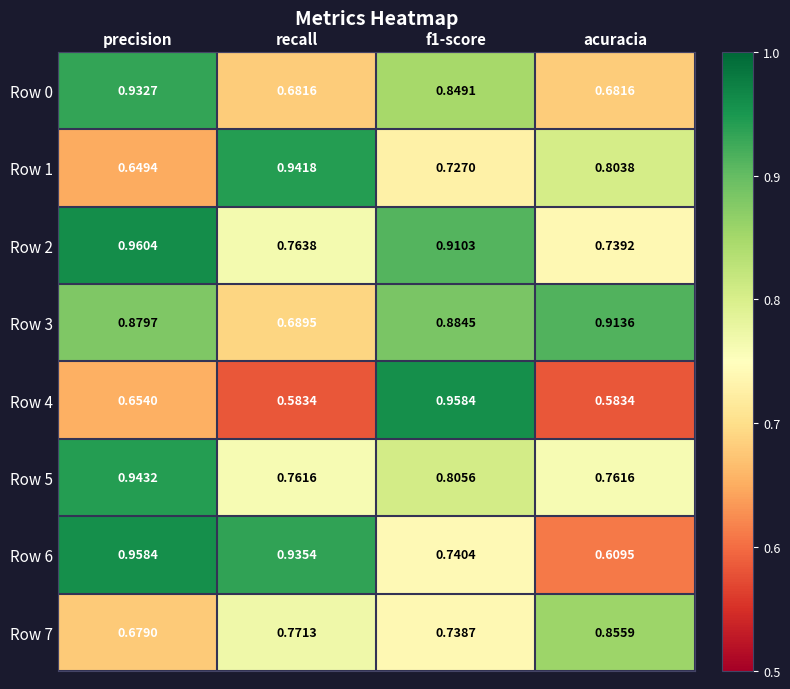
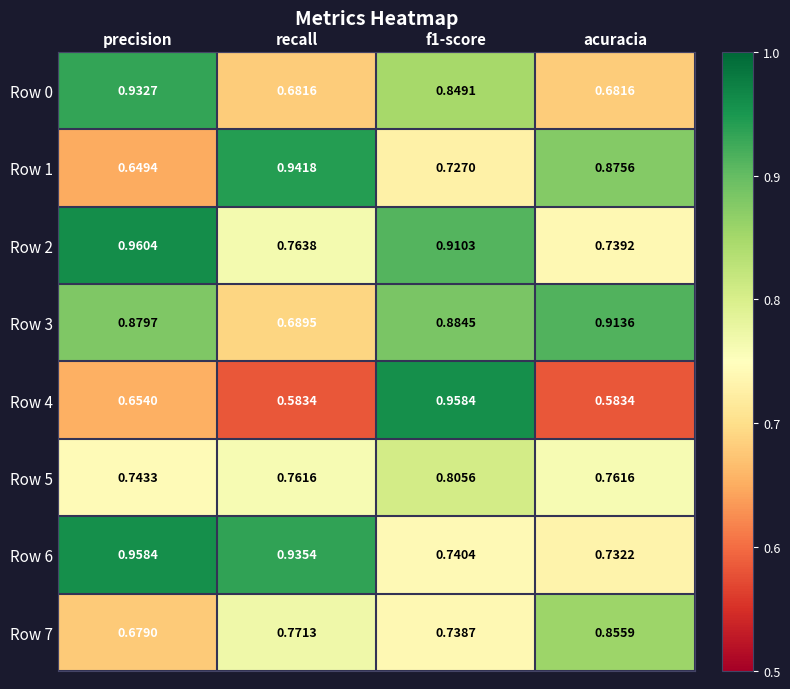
Row 1, acuracia: 0.8038 -> 0.8756
Row 5, precision: 0.9432 -> 0.7433
Row 6, acuracia: 0.6095 -> 0.7322
